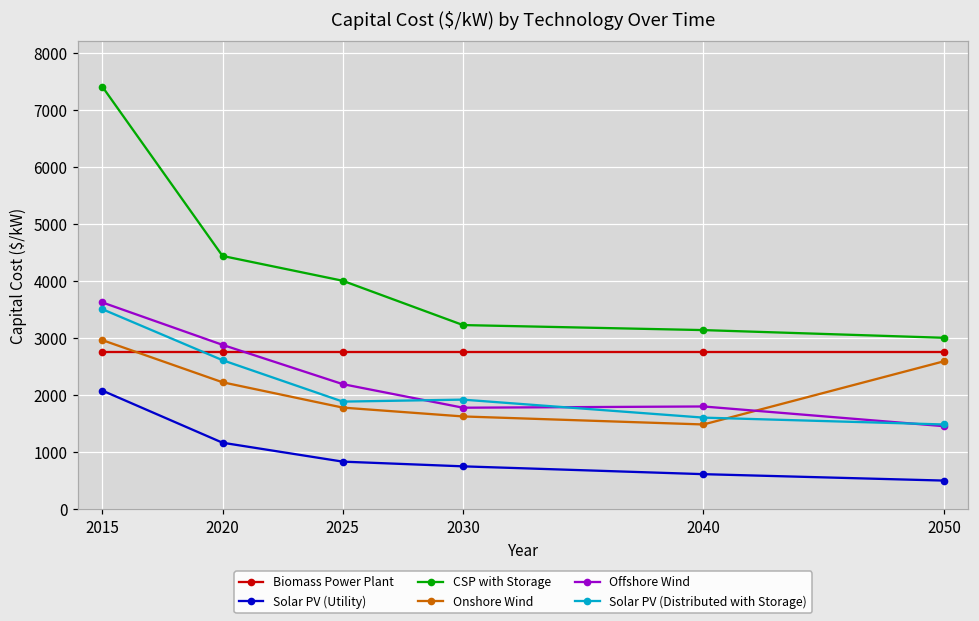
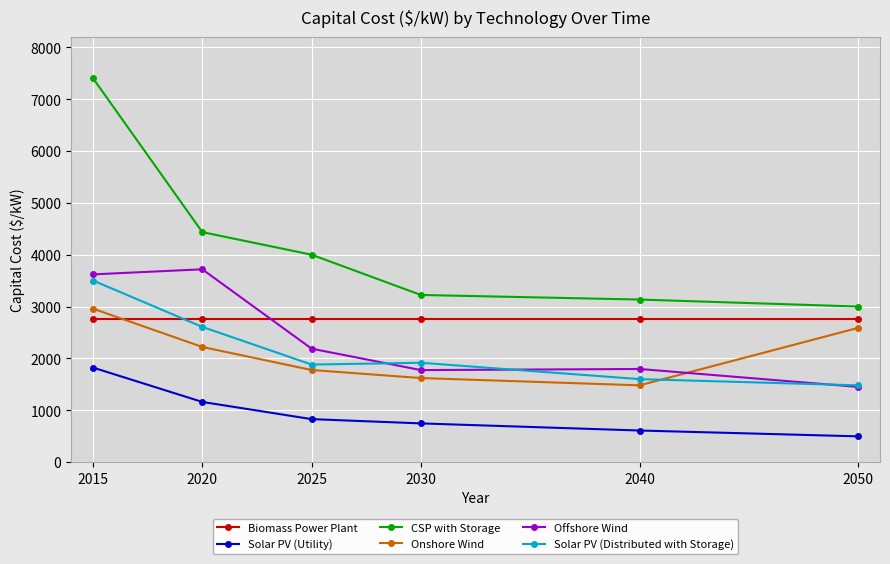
Solar PV (Utility), 2015: 2100 -> 1800
Offshore Wind, 2020: 2900 -> 3700
